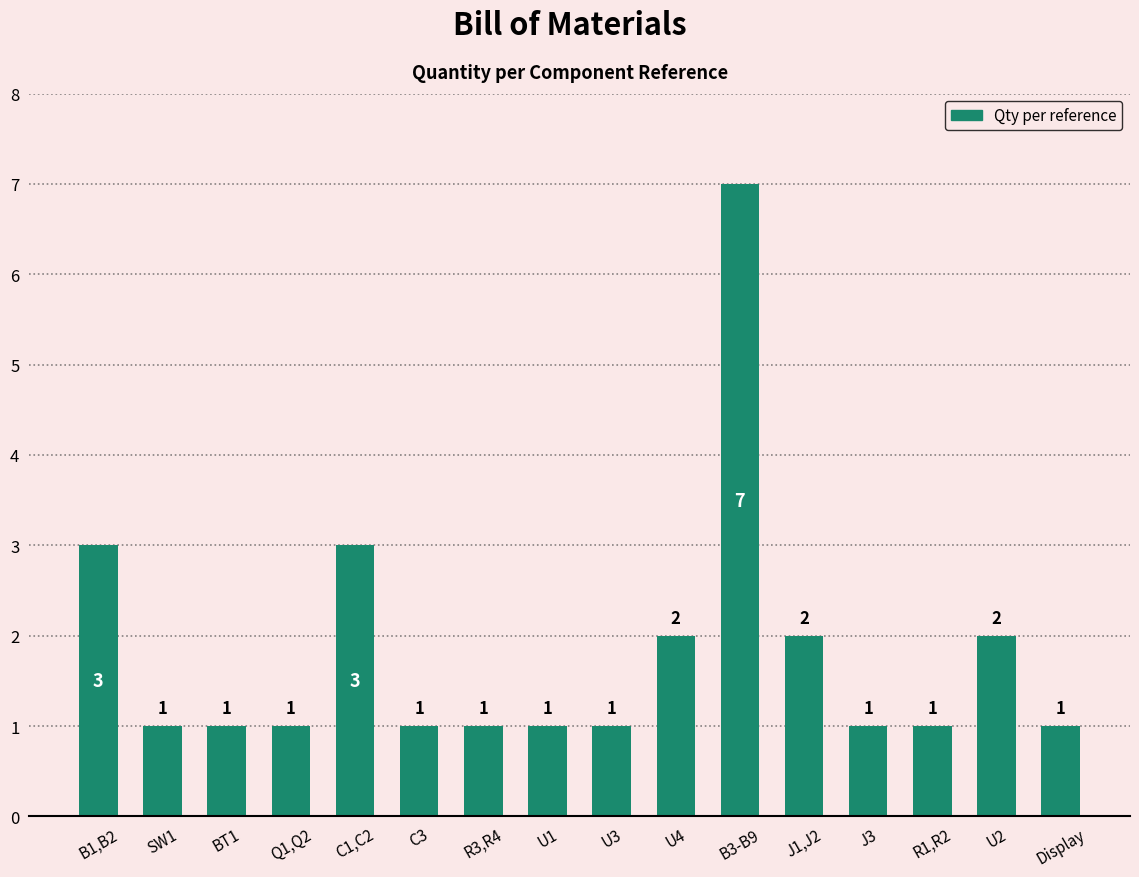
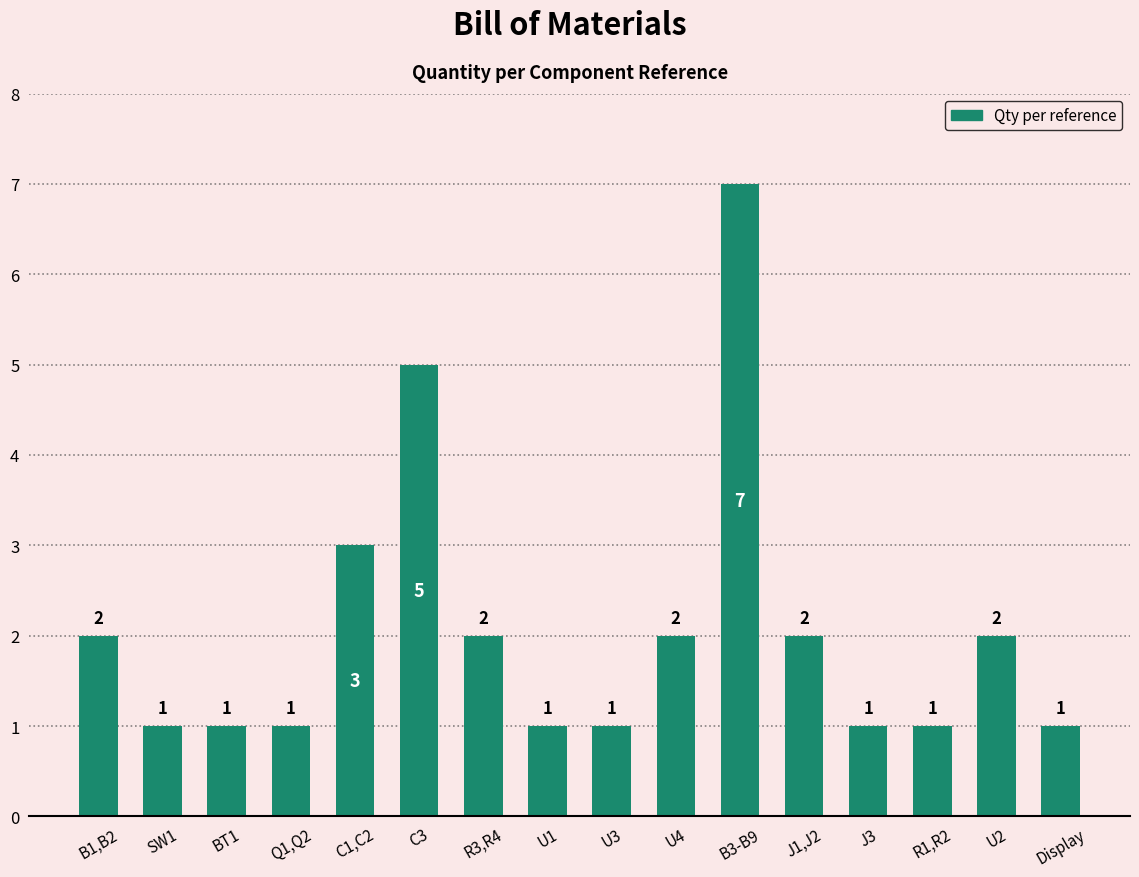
B1,B2: 3 -> 2
C3: 1 -> 5
R3,R4: 1 -> 2
